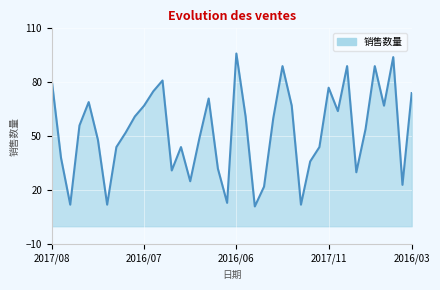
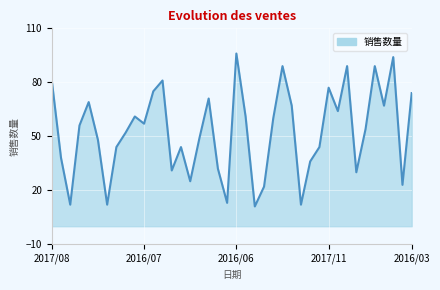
2016/07: 67 -> 57
